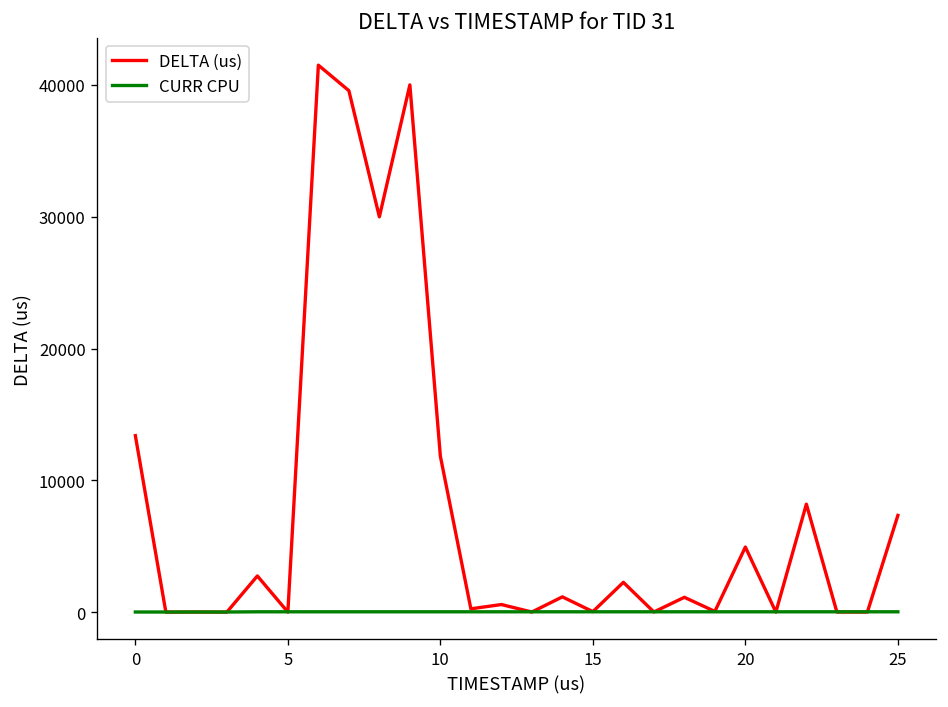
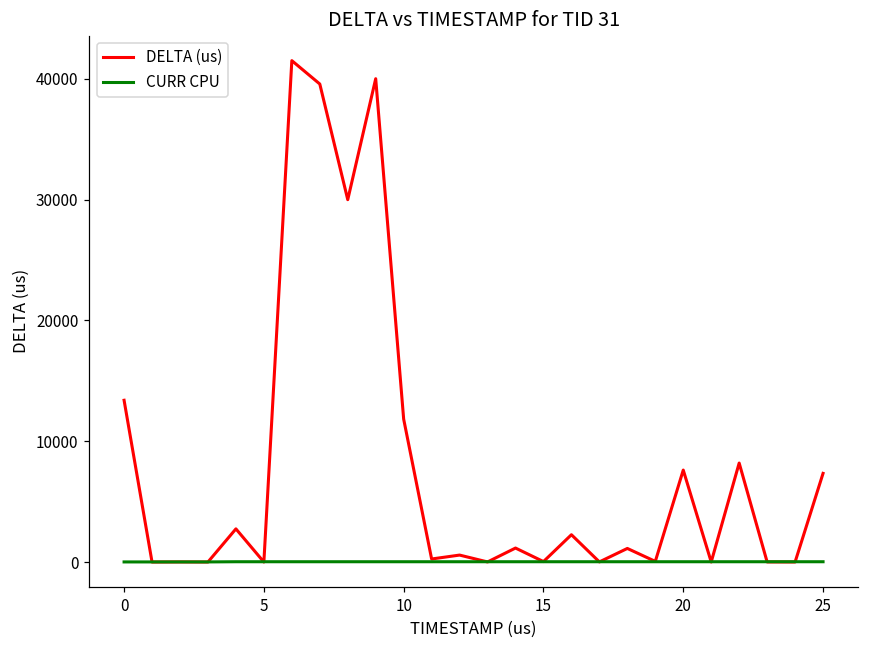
DELTA (us), 20: 4900 -> 7600
